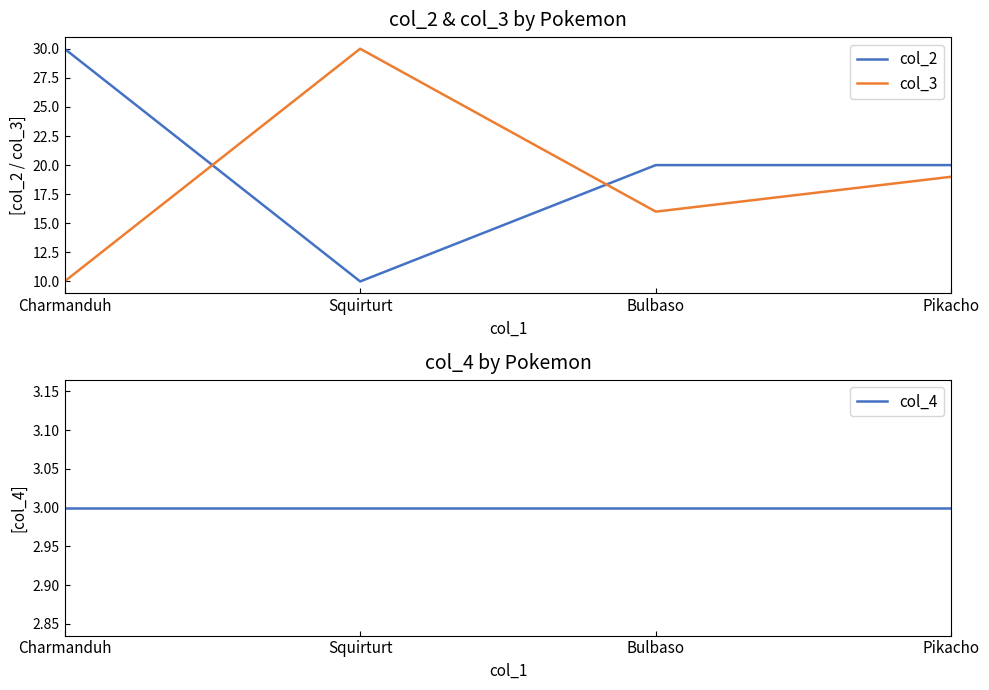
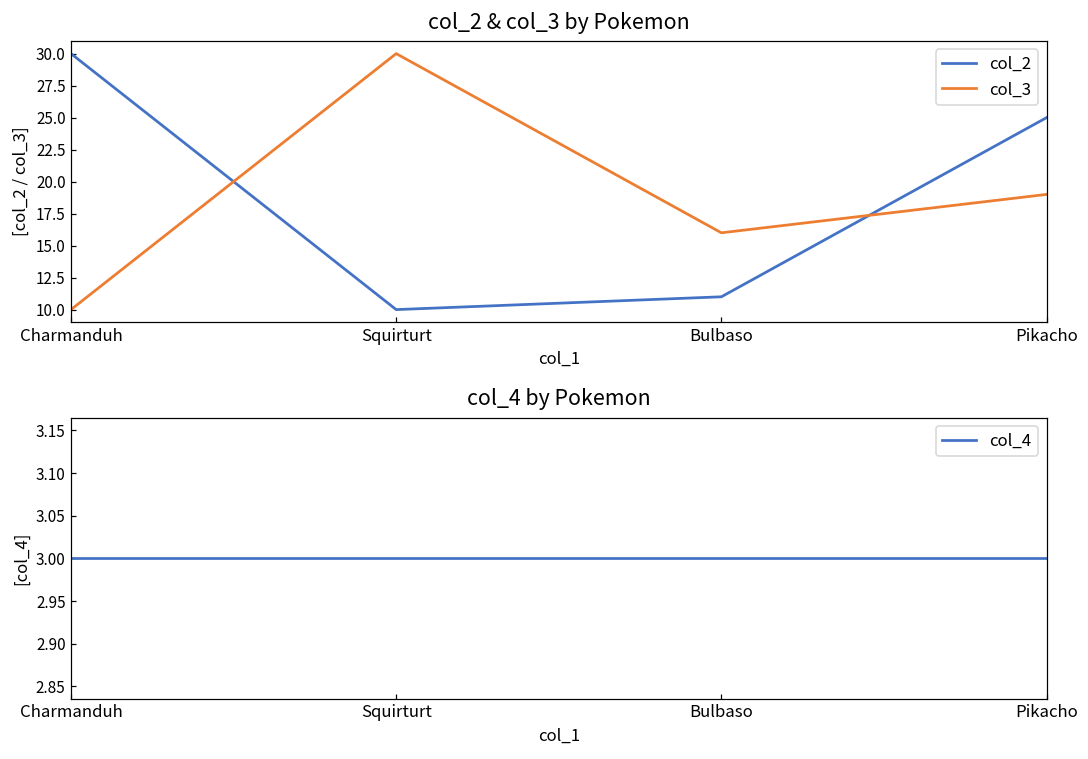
col_2 & col_3 by Pokemon, col_2, Bulbaso: 20 -> 11
col_2 & col_3 by Pokemon, col_2, Pikacho: 20 -> 25
